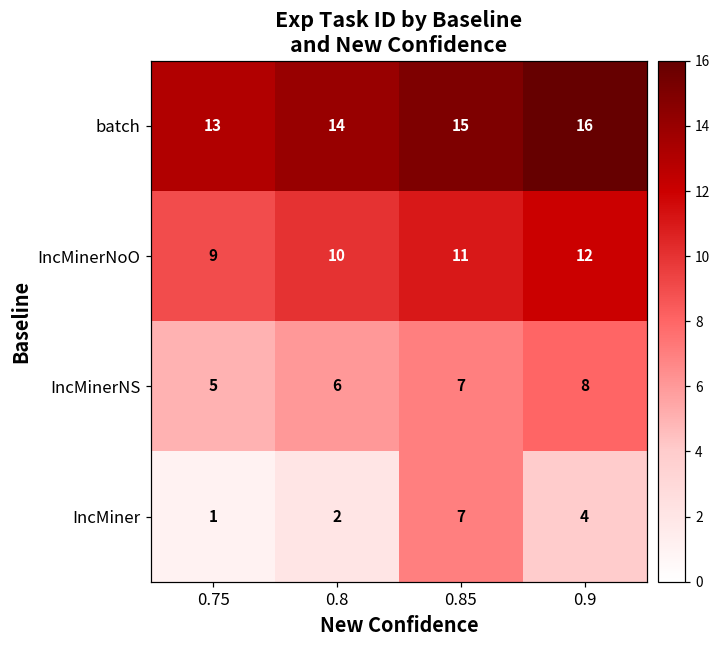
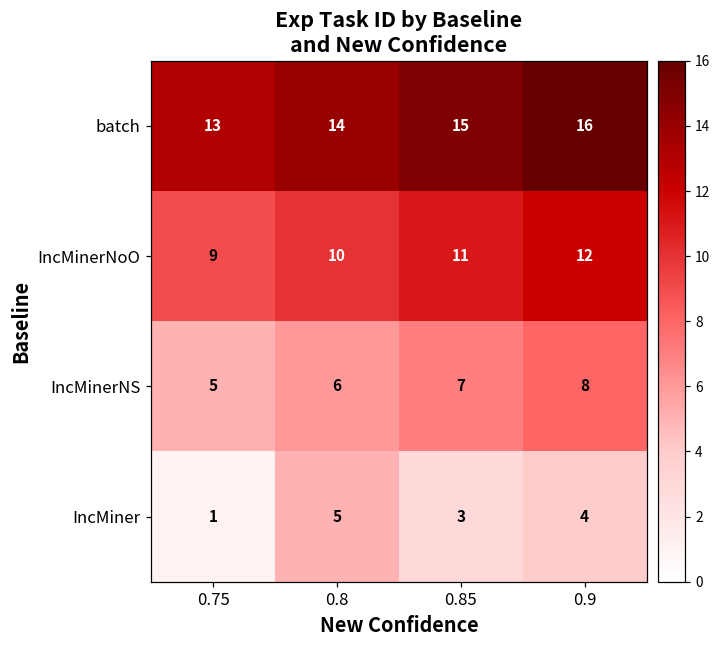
IncMiner, 0.8: 2 -> 5
IncMiner, 0.85: 7 -> 3
